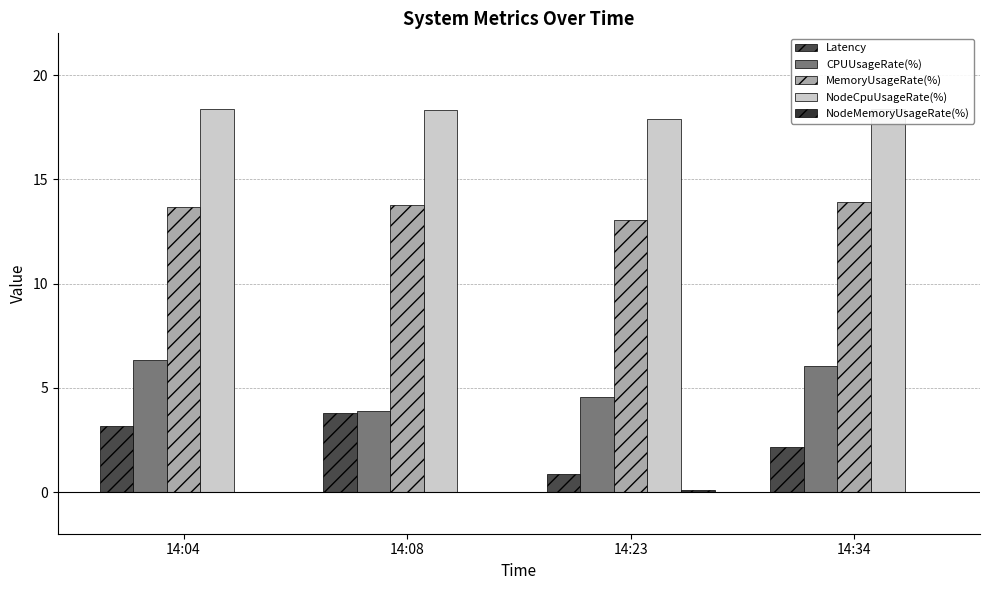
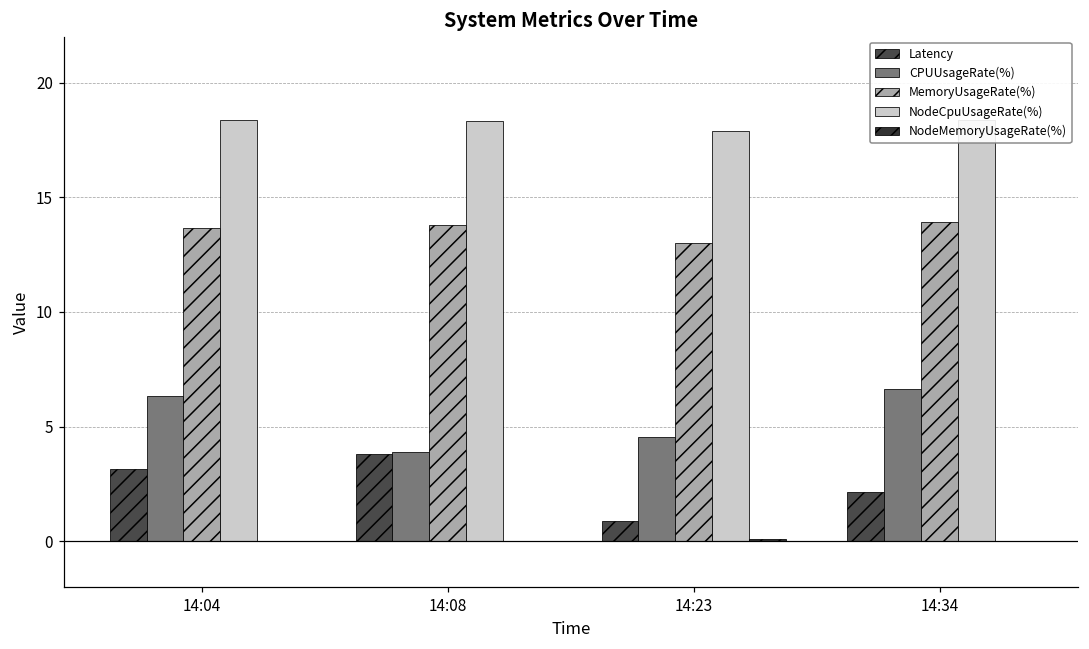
CPUUsageRate(%), 14:34: 6.0 -> 6.7
